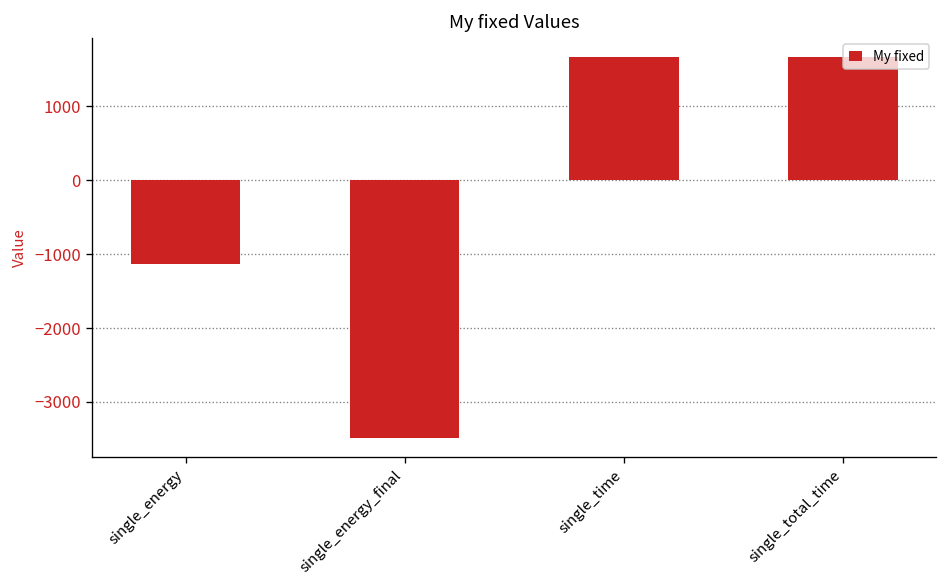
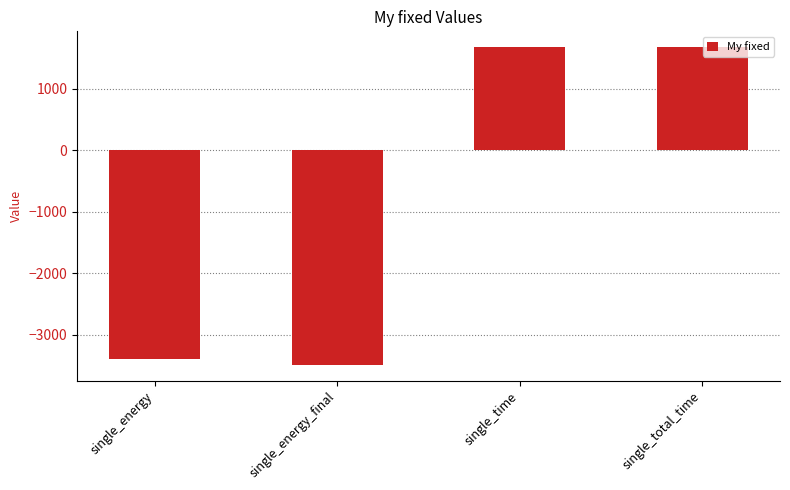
single_energy: -1100 -> -3400
